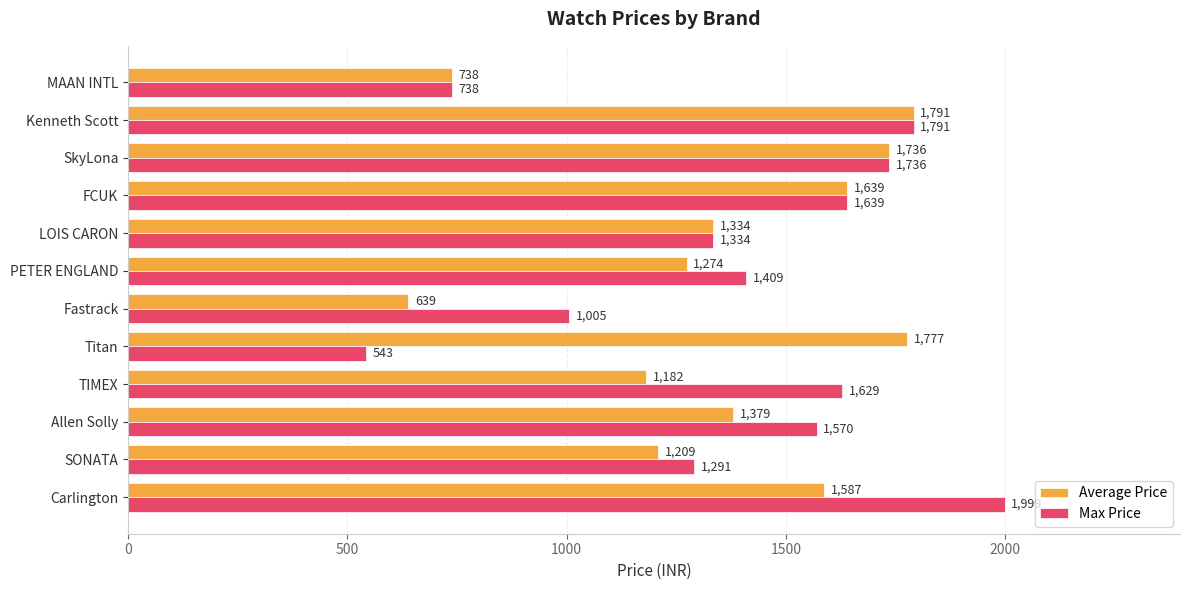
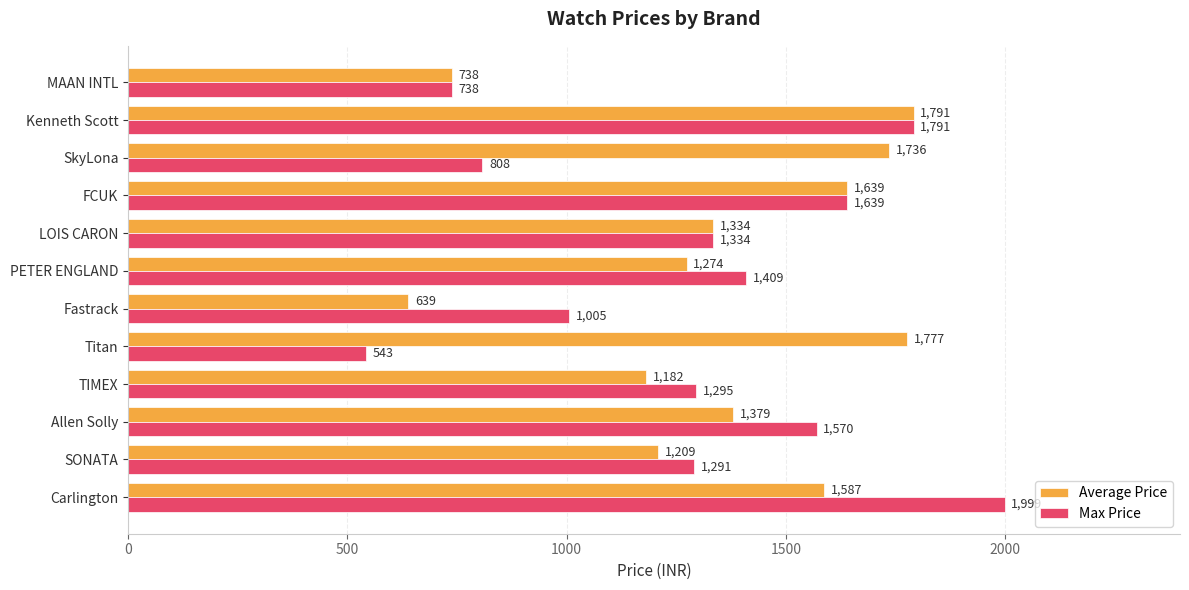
Max Price, SkyLona: 1,736 -> 808
Max Price, TIMEX: 1,629 -> 1,295
